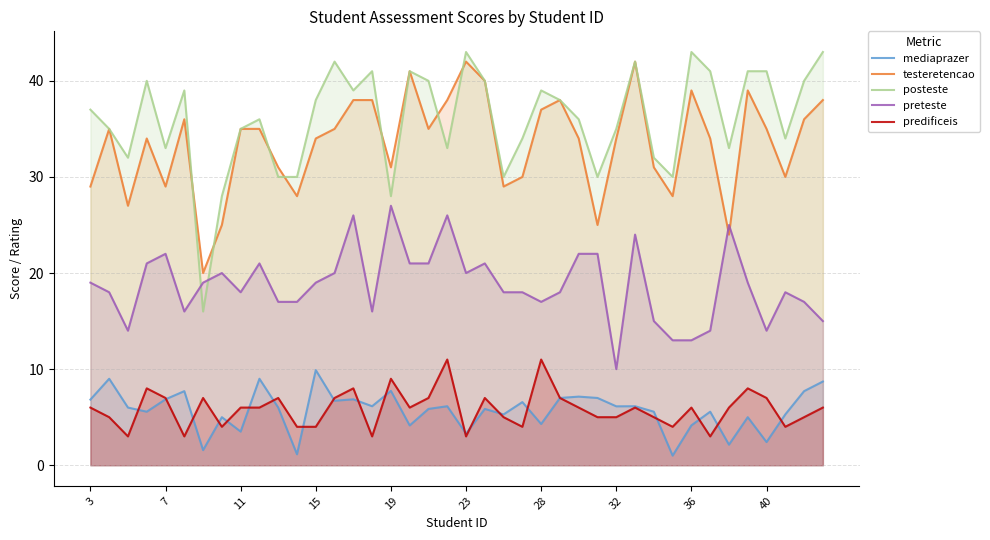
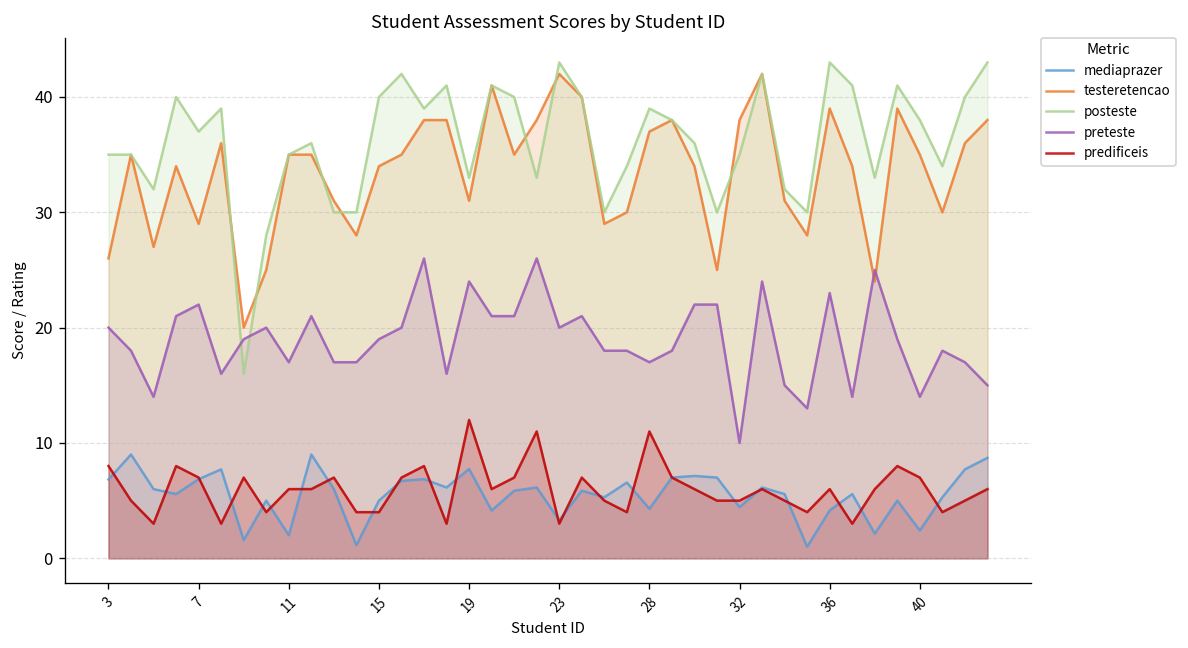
testeretencao, 3: 29 -> 26
posteste, 3: 37 -> 35
preteste, 3: 19 -> 20
predificeis, 3: 6 -> 8
posteste, 7: 33 -> 37
mediaprazer, 11: 4 -> 2
preteste, 11: 18 -> 17
mediaprazer, 15: 10 -> 5
posteste, 15: 38 -> 40
posteste, 19: 28 -> 33
preteste, 19: 27 -> 24
predificeis, 19: 9 -> 12
mediaprazer, 32: 6 -> 4
testeretencao, 32: 34 -> 38
preteste, 36: 13 -> 23
posteste, 40: 41 -> 38
